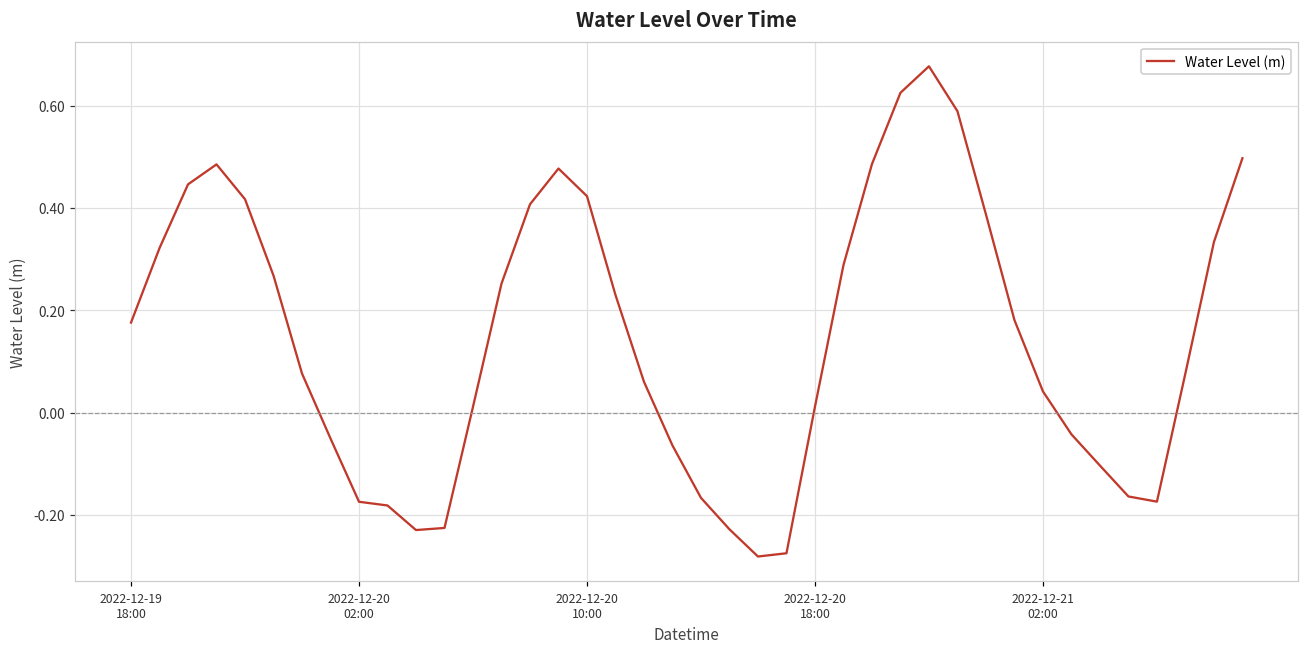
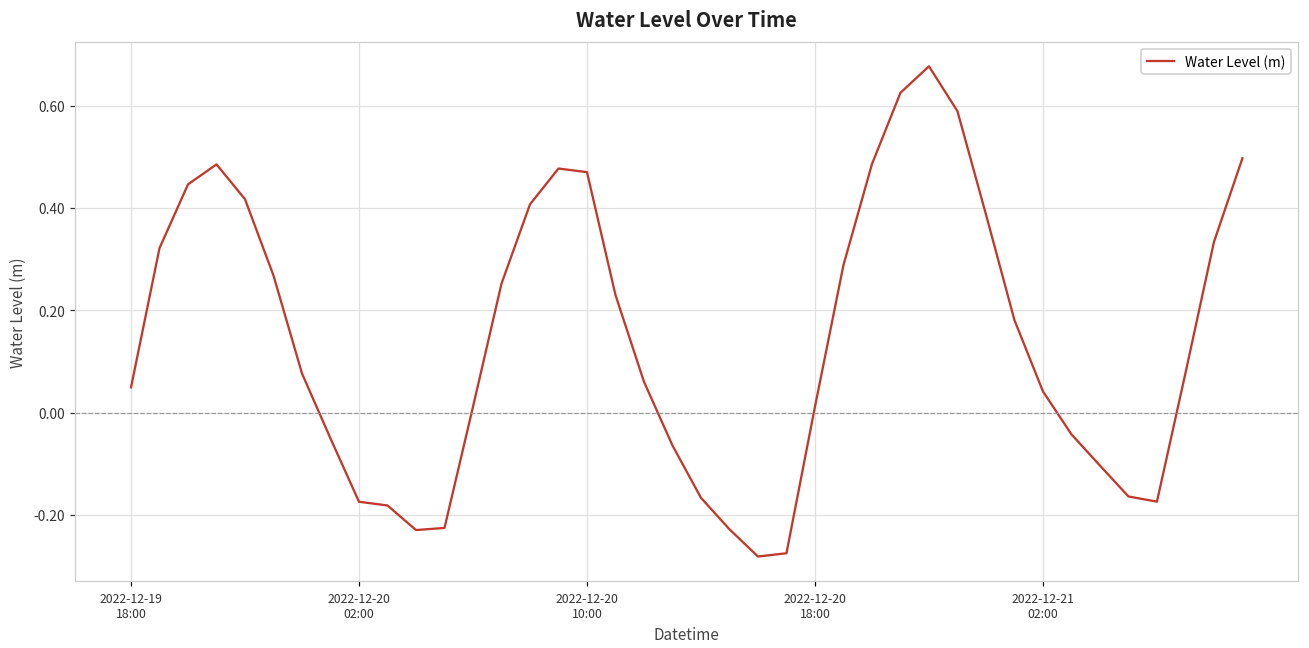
2022-12-19 18:00: 0.18 -> 0.05
2022-12-20 10:00: 0.42 -> 0.47
